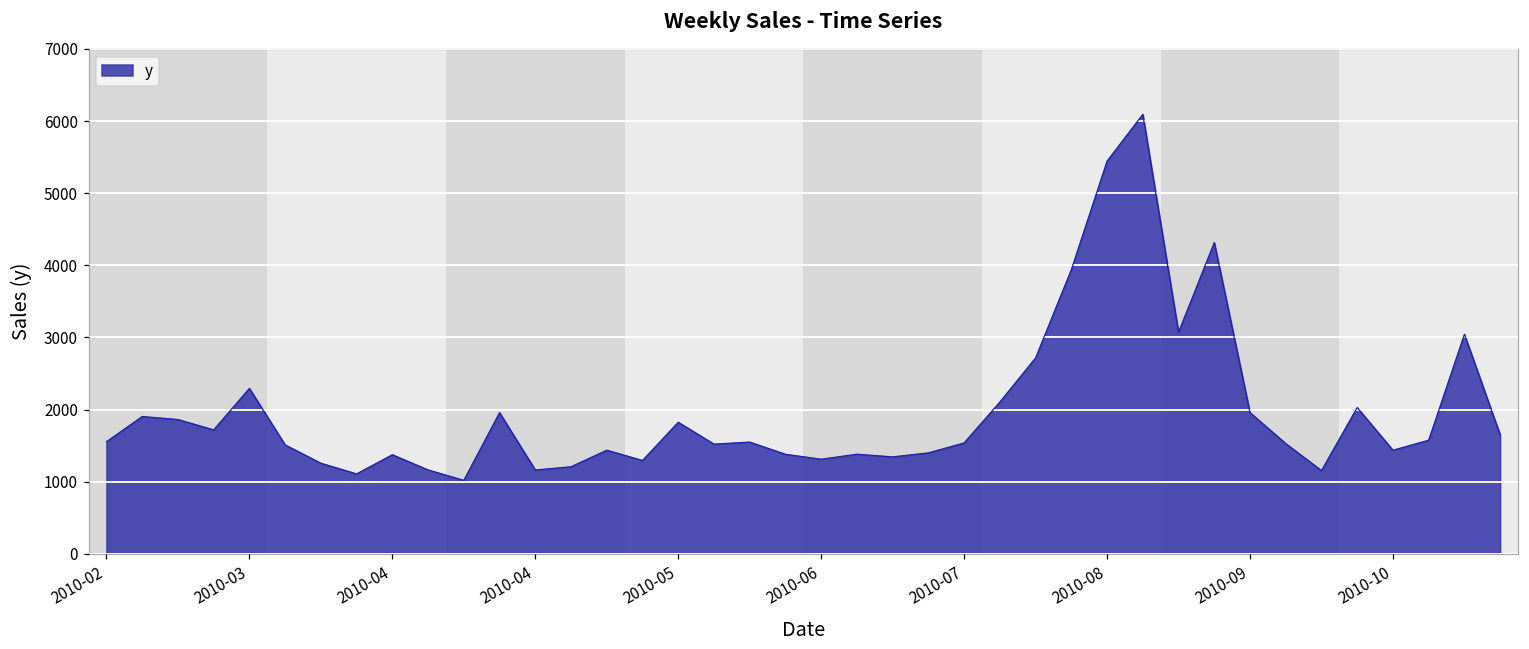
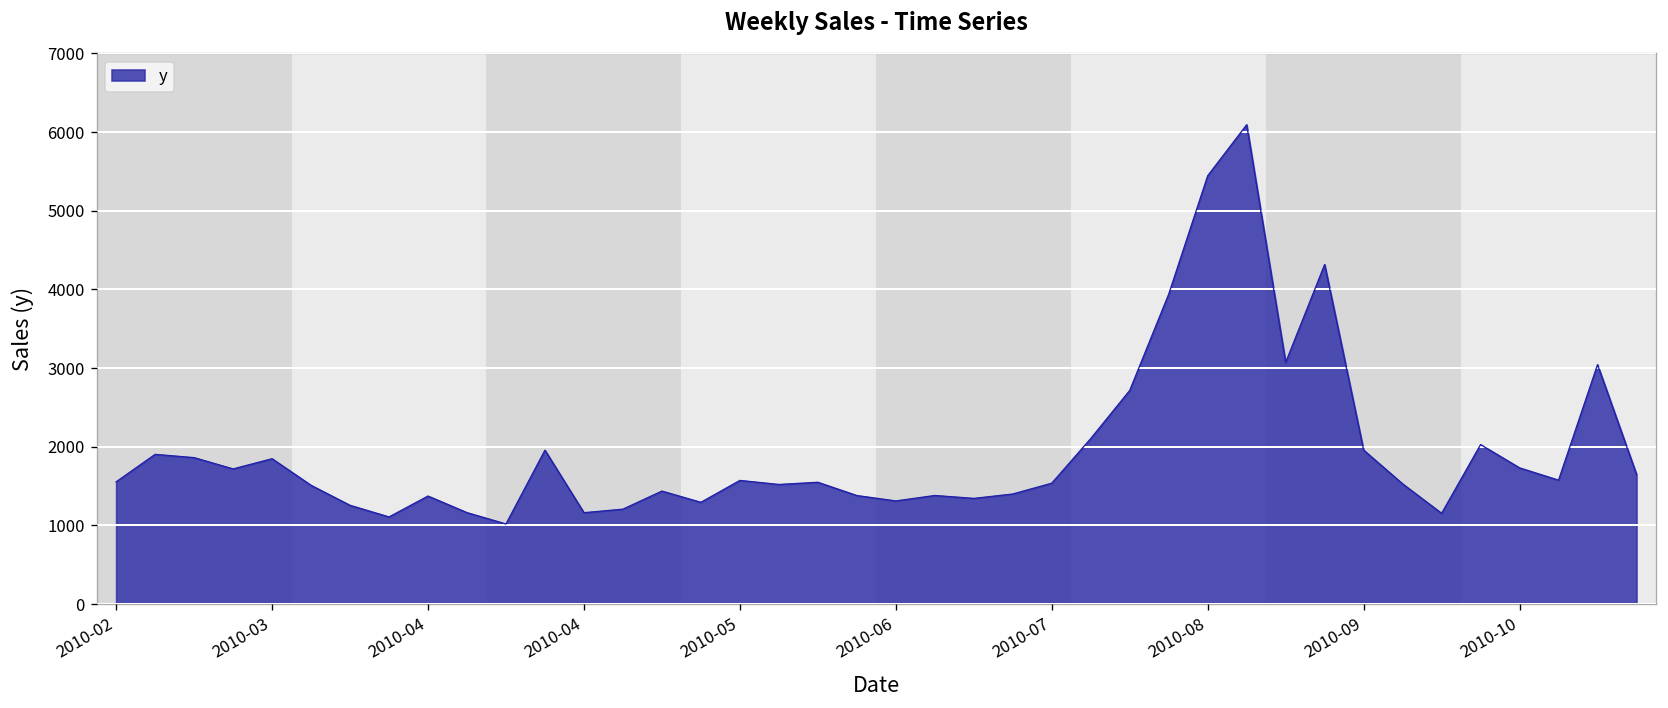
2010-03: 2300 -> 1800
2010-05: 1800 -> 1600
2010-10: 1400 -> 1700
